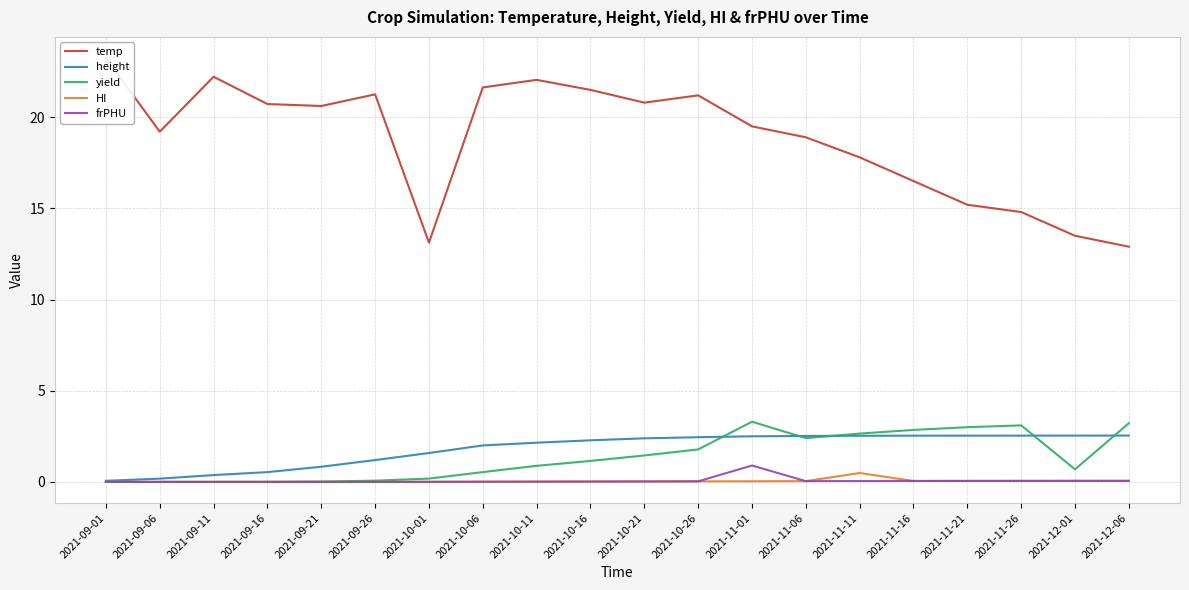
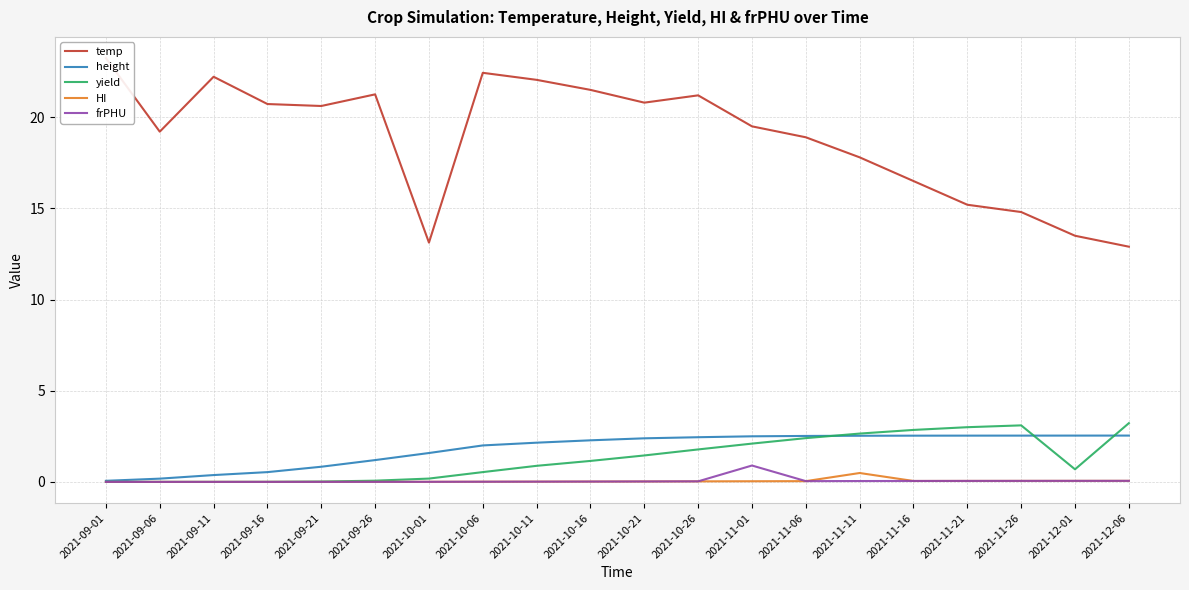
temp, 2021-10-06: 21.6 -> 22.4
yield, 2021-11-01: 3.3 -> 2.1
